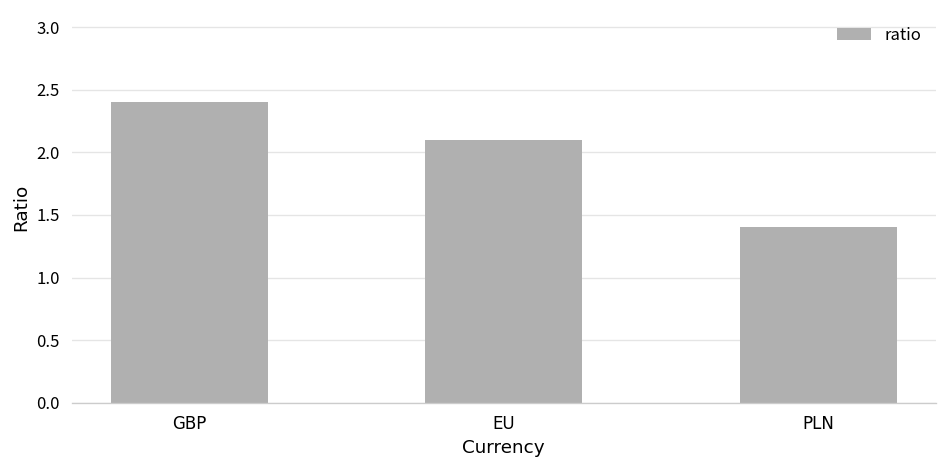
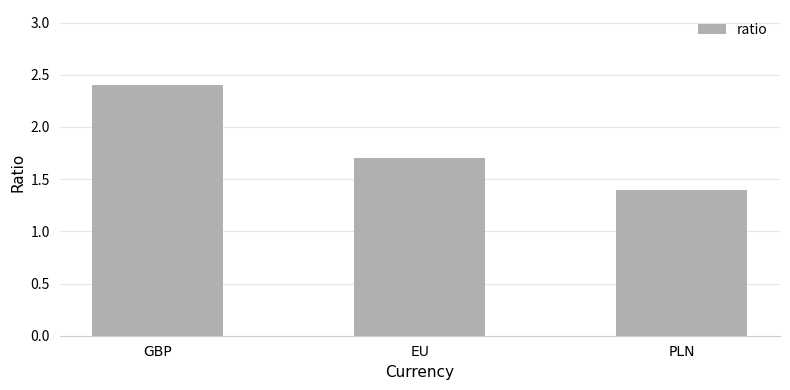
EU: 2.1 -> 1.7
